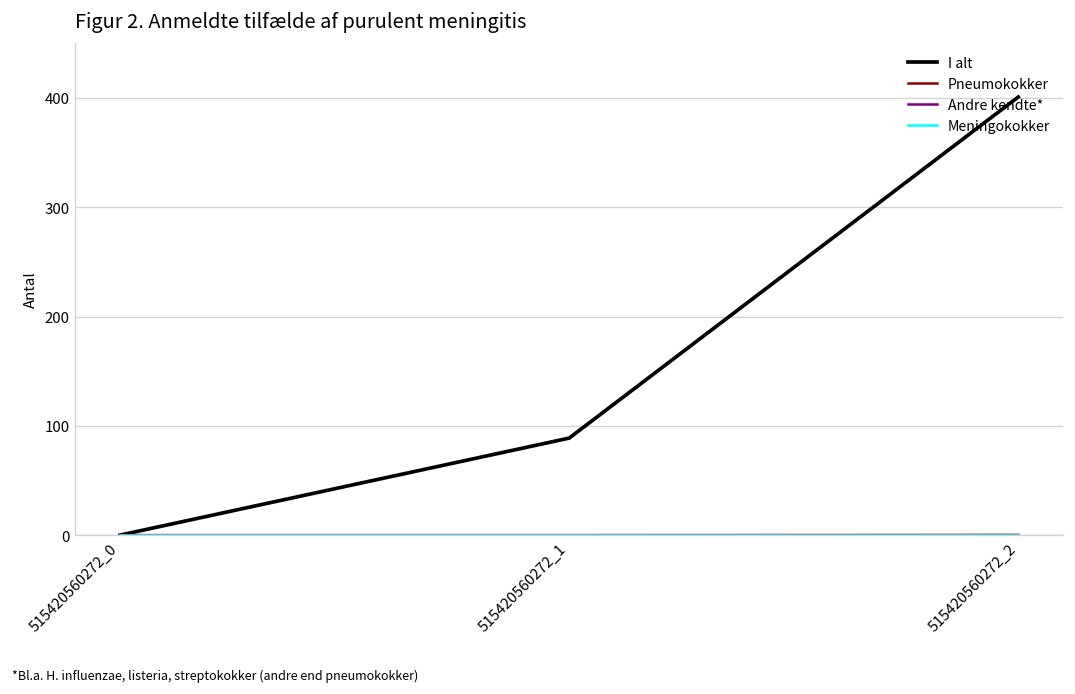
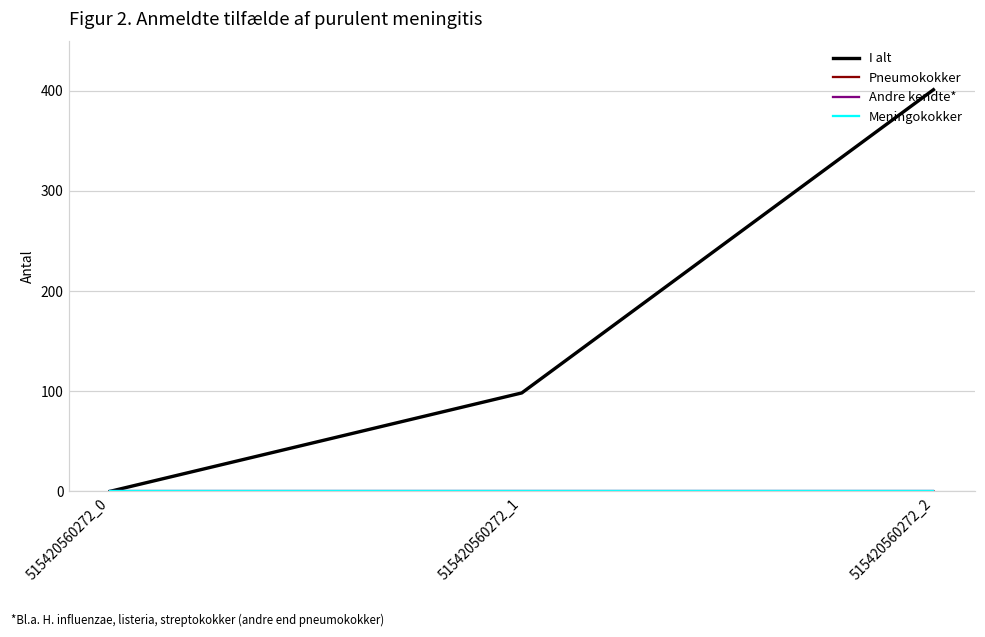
I alt, 515420560272_1: 90 -> 100
